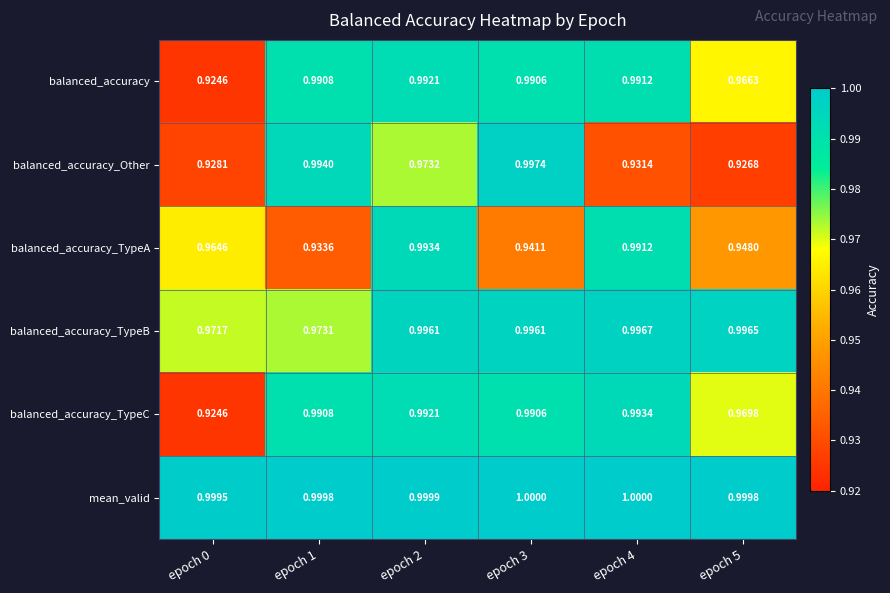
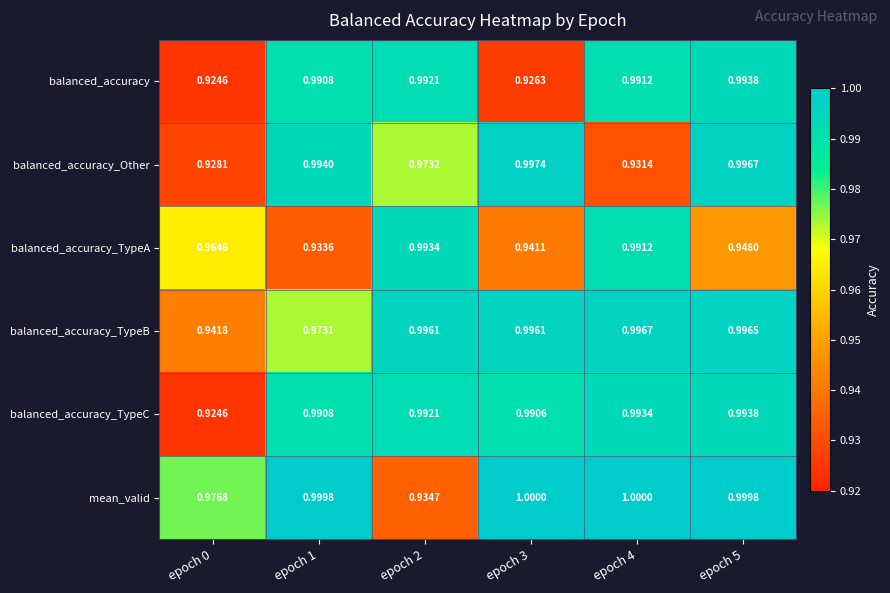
balanced_accuracy, epoch 3: 0.9906 -> 0.9263
balanced_accuracy, epoch 5: 0.9663 -> 0.9938
balanced_accuracy_Other, epoch 5: 0.9268 -> 0.9967
balanced_accuracy_TypeB, epoch 0: 0.9717 -> 0.9418
balanced_accuracy_TypeC, epoch 5: 0.9698 -> 0.9938
mean_valid, epoch 0: 0.9995 -> 0.9768
mean_valid, epoch 2: 0.9999 -> 0.9347
